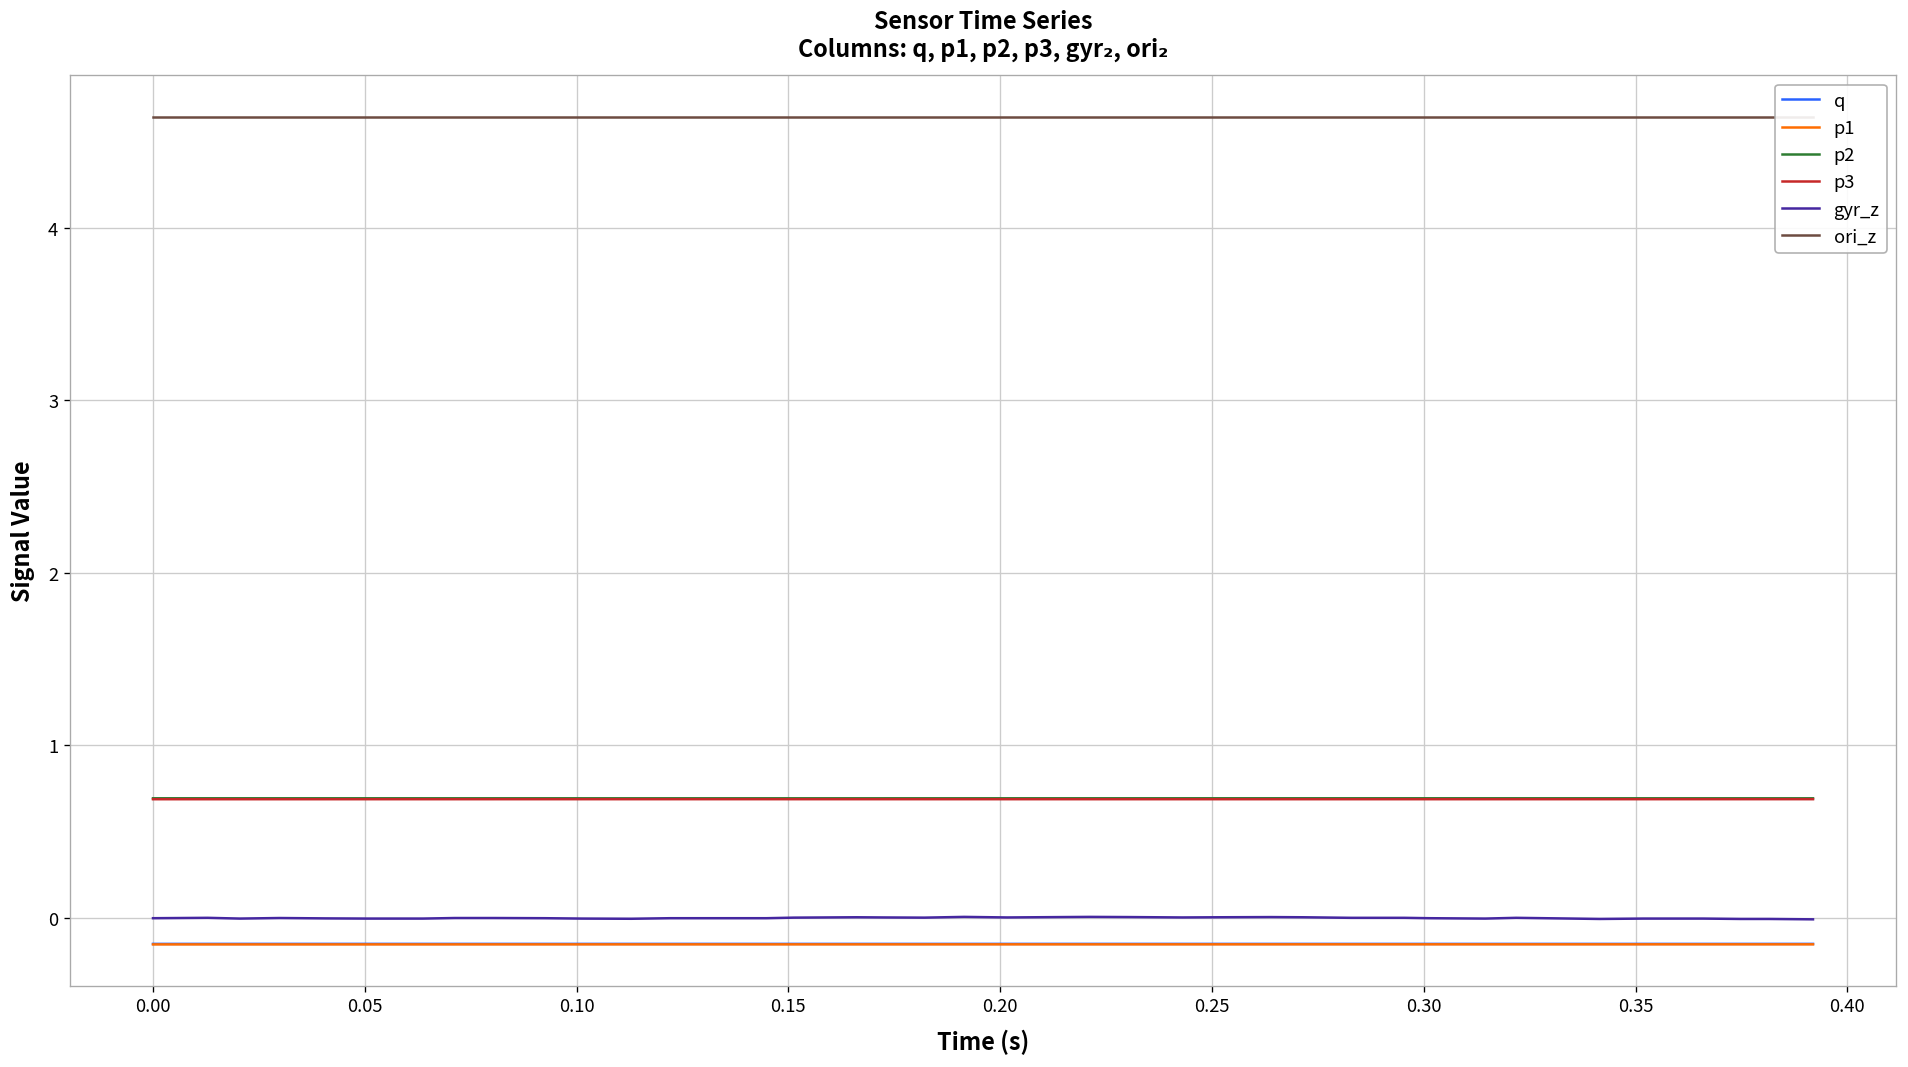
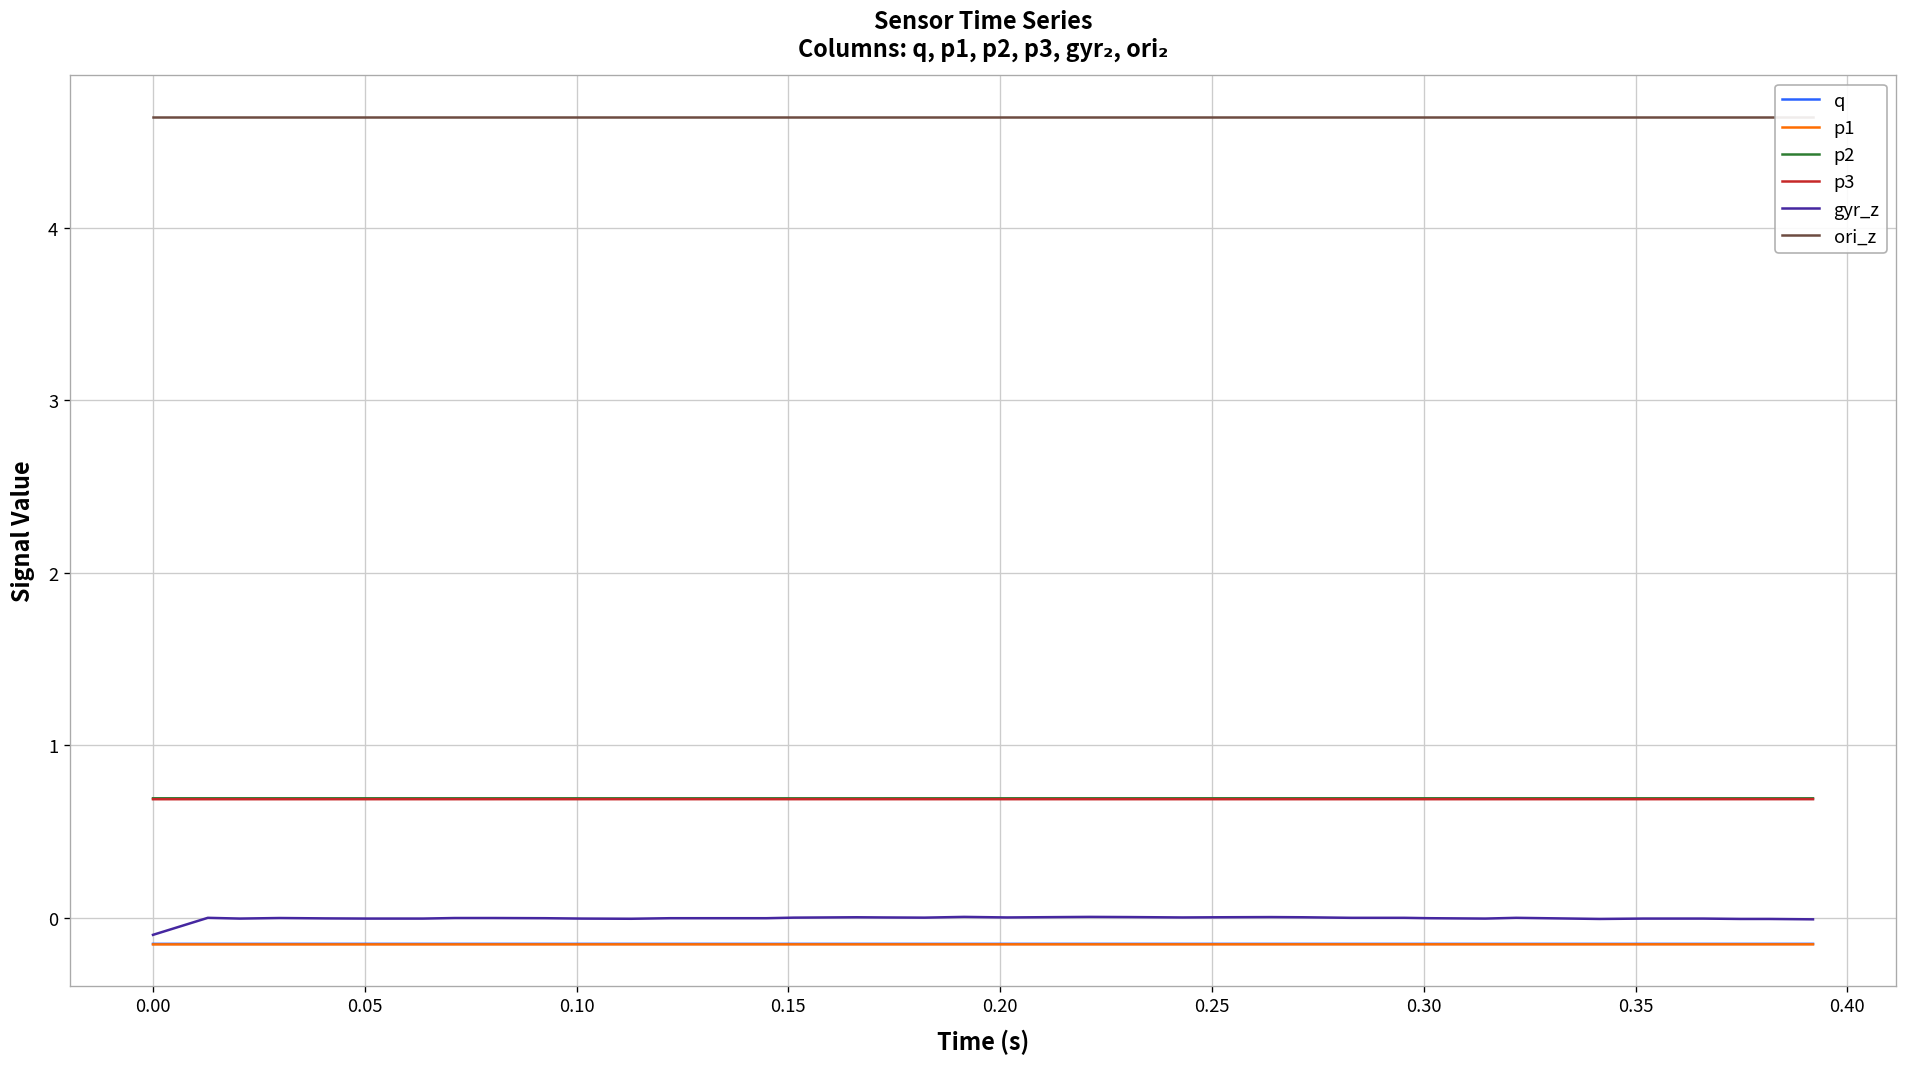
gyr_z, 0.00: 0.00 -> -0.10
